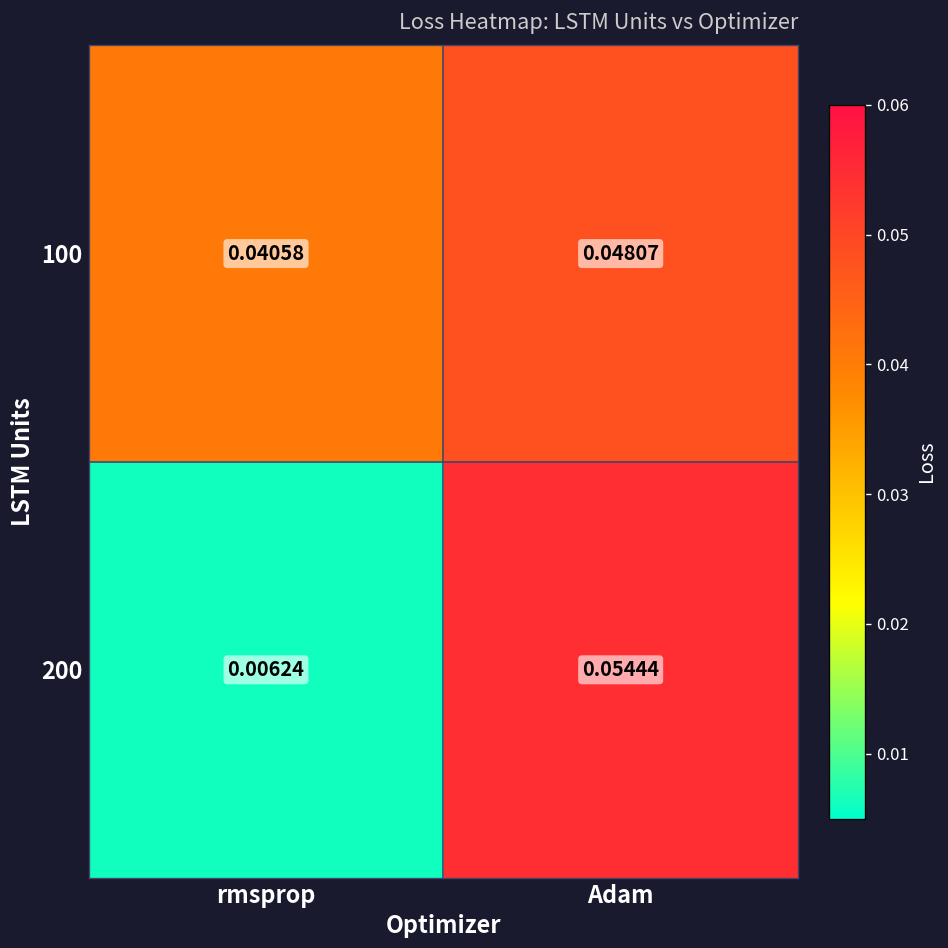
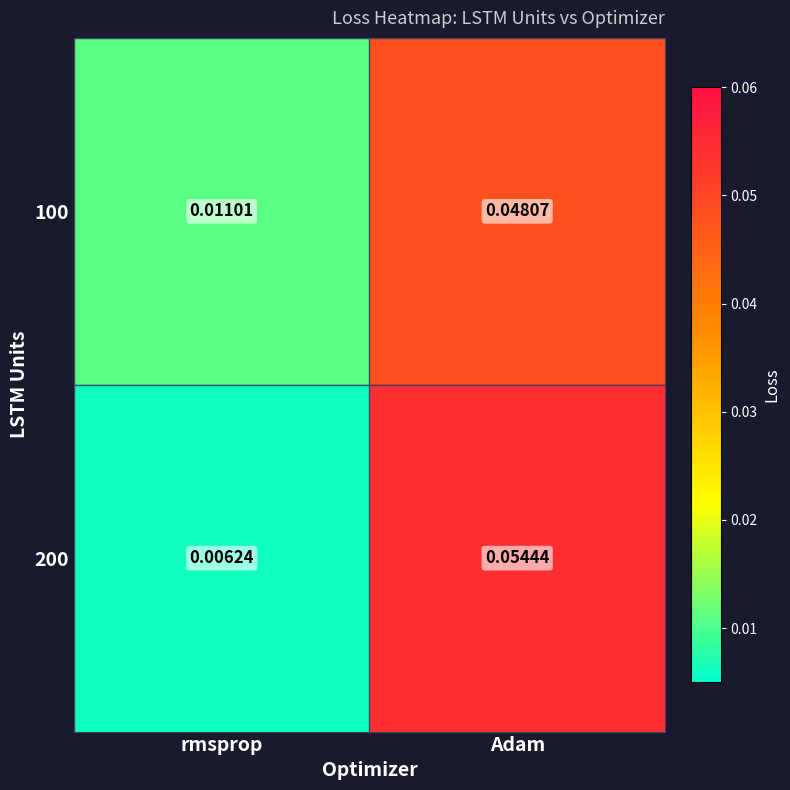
100, rmsprop: 0.04058 -> 0.01101
